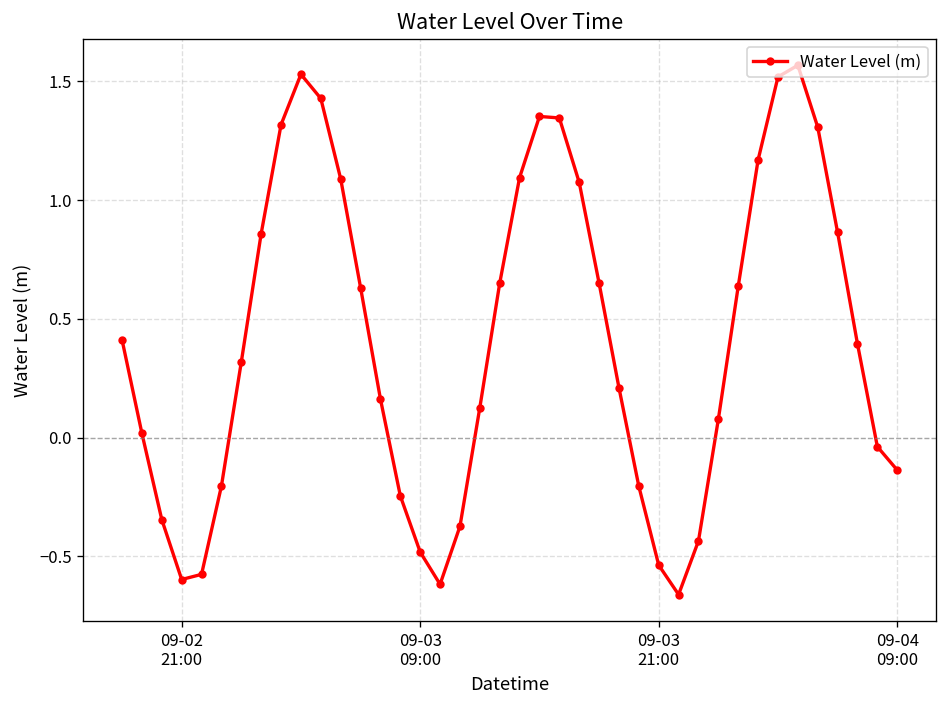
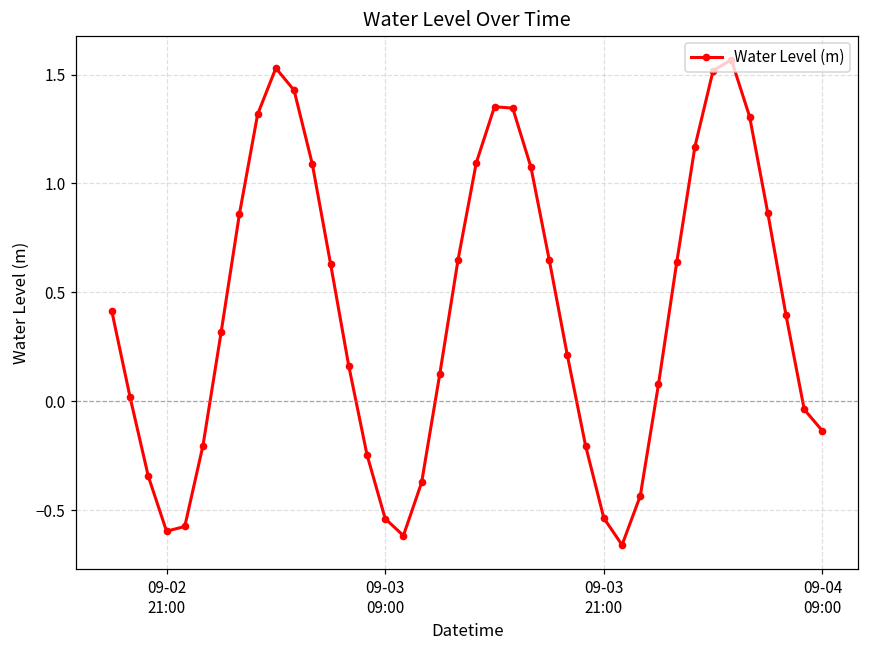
09-03 09:00: -0.48 -> -0.54
